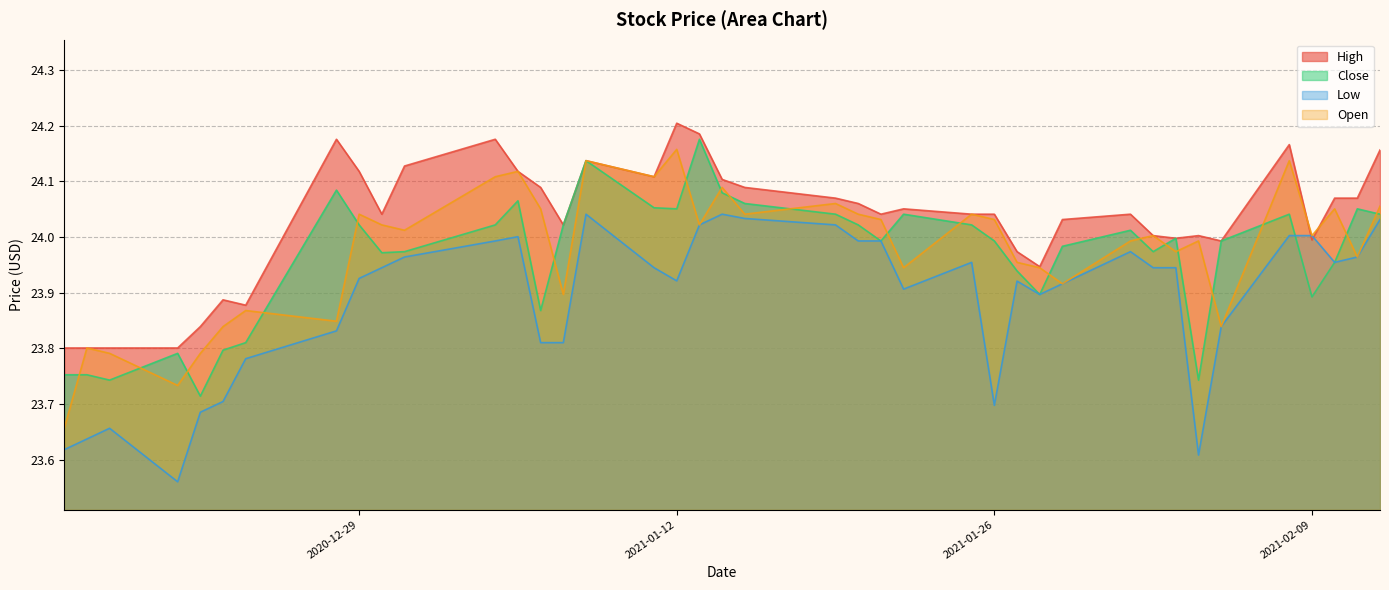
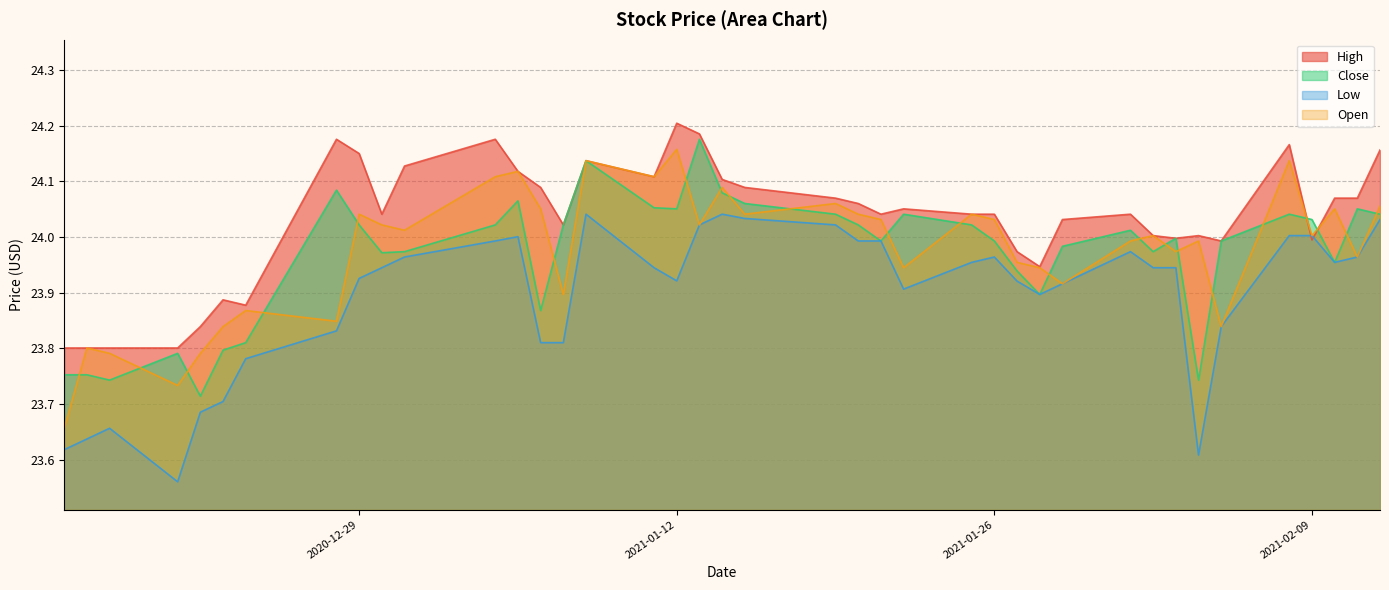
High, 2020-12-29: 24.12 -> 24.15
Low, 2021-01-26: 23.70 -> 23.96
Close, 2021-02-09: 23.89 -> 24.03
